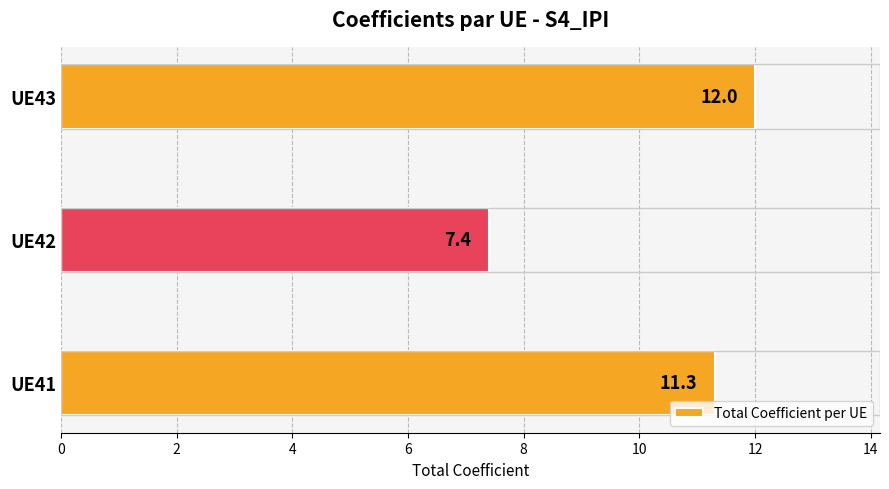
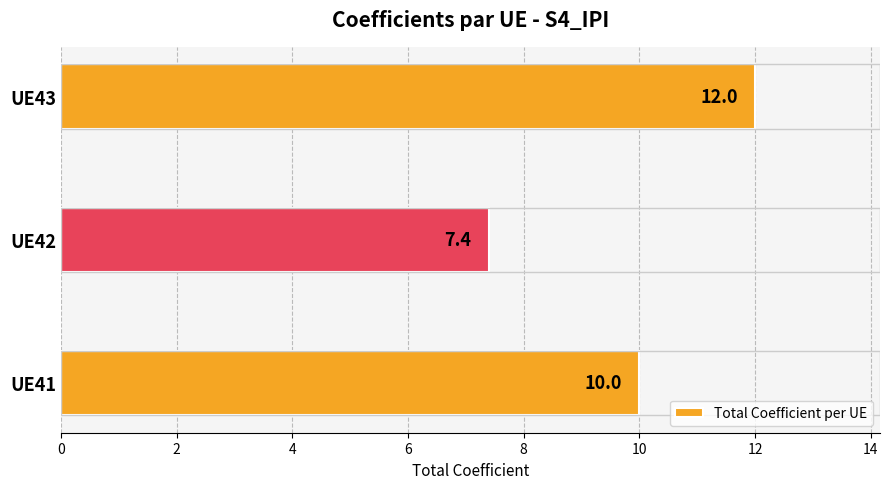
UE41: 11.3 -> 10.0
